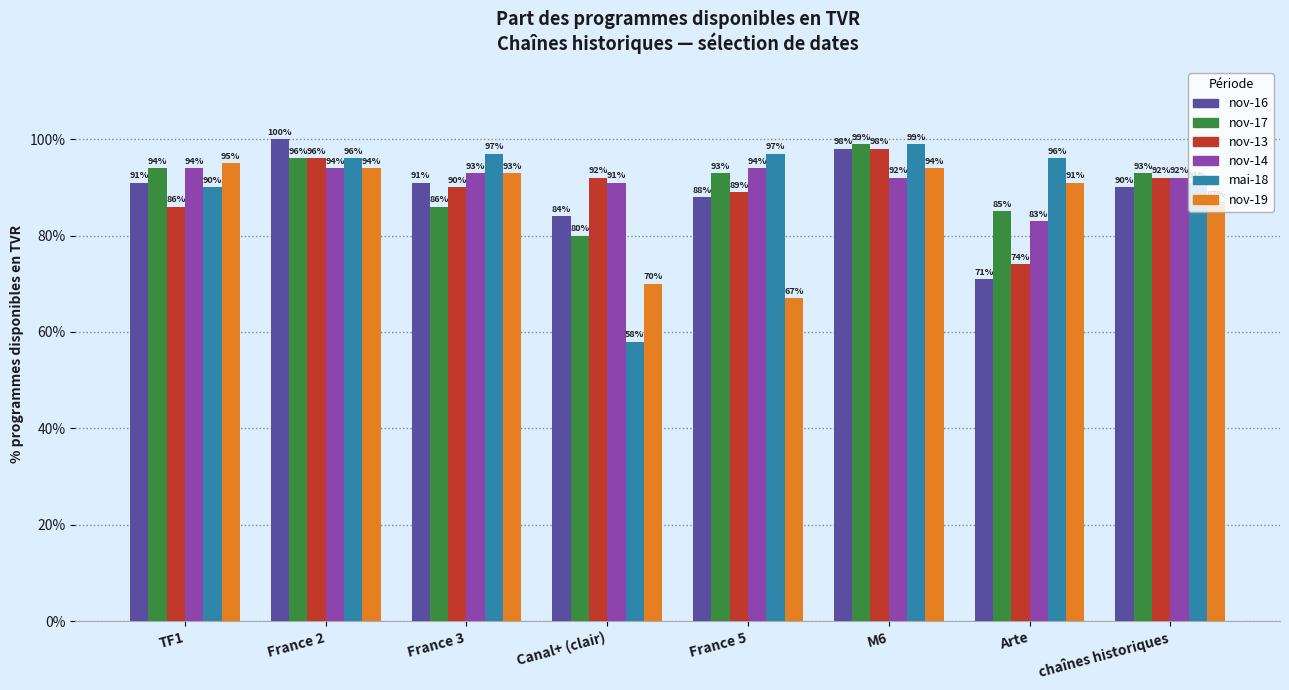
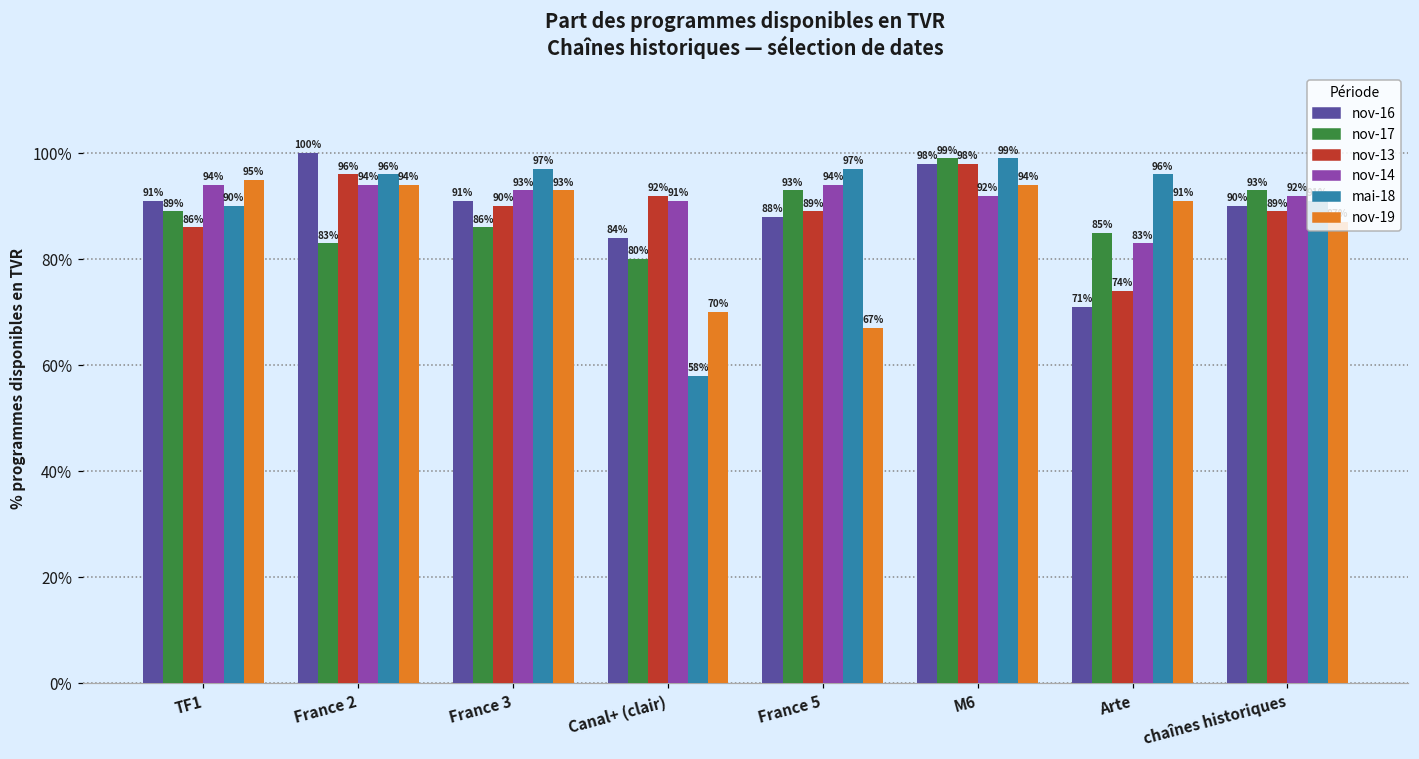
nov-17, TF1: 94% -> 89%
nov-17, France 2: 96% -> 83%
nov-13, chaînes historiques: 92% -> 89%
